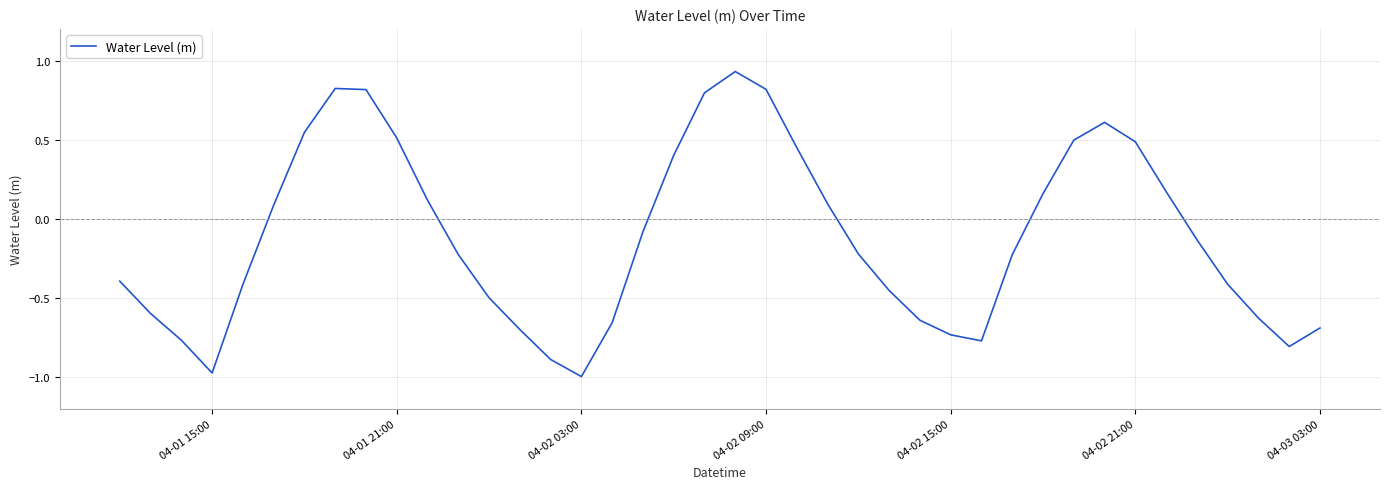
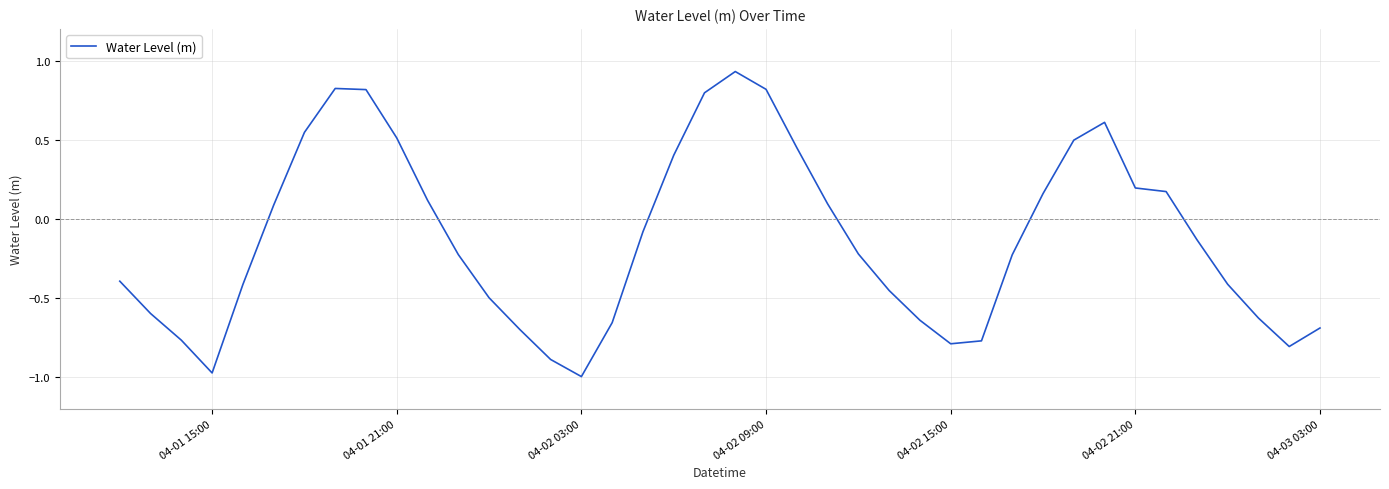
04-02 15:00: -0.73 -> -0.79
04-02 21:00: 0.49 -> 0.19
